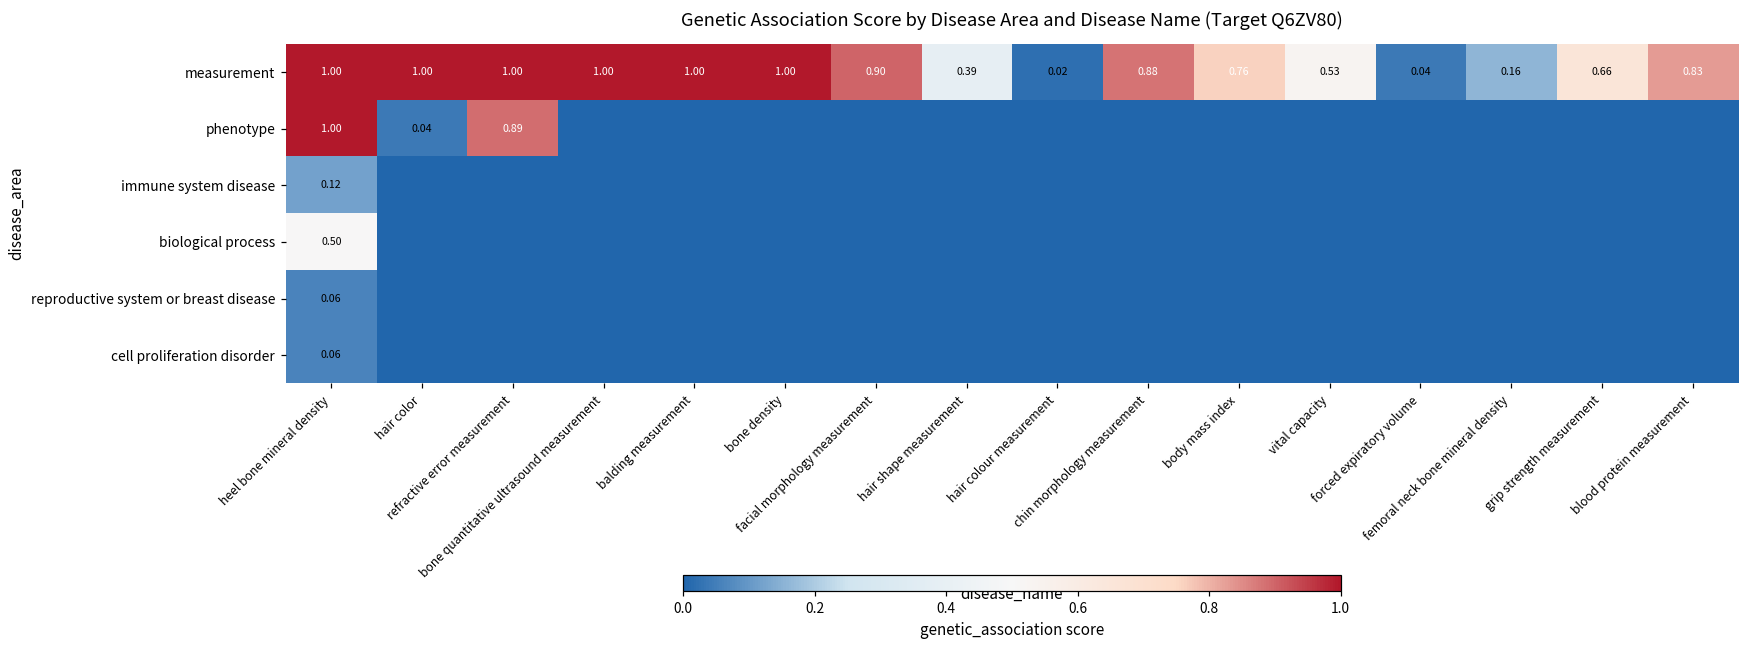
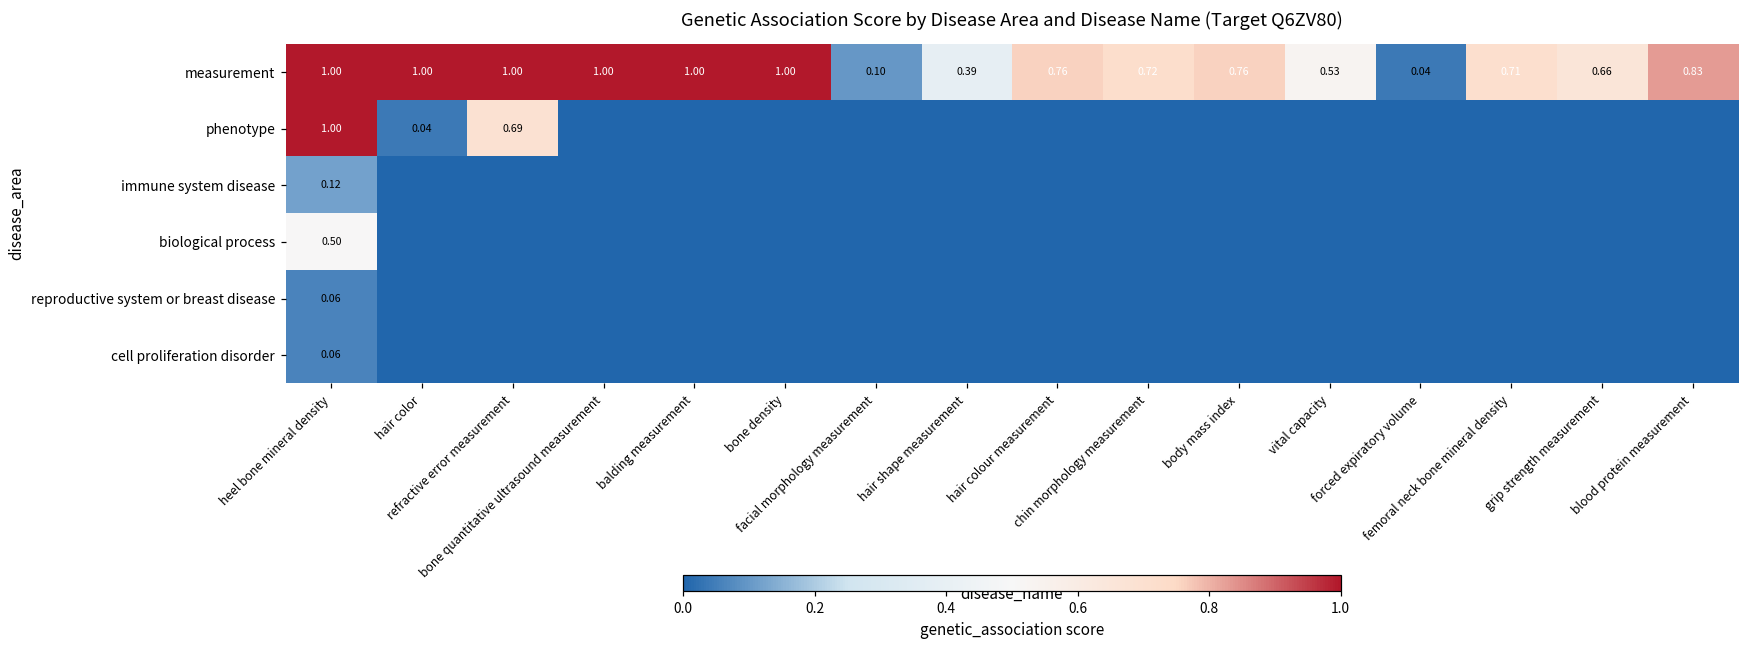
measurement, facial morphology measurement: 0.90 -> 0.10
measurement, hair colour measurement: 0.02 -> 0.76
measurement, chin morphology measurement: 0.88 -> 0.72
measurement, femoral neck bone mineral density: 0.16 -> 0.71
phenotype, refractive error measurement: 0.89 -> 0.69
